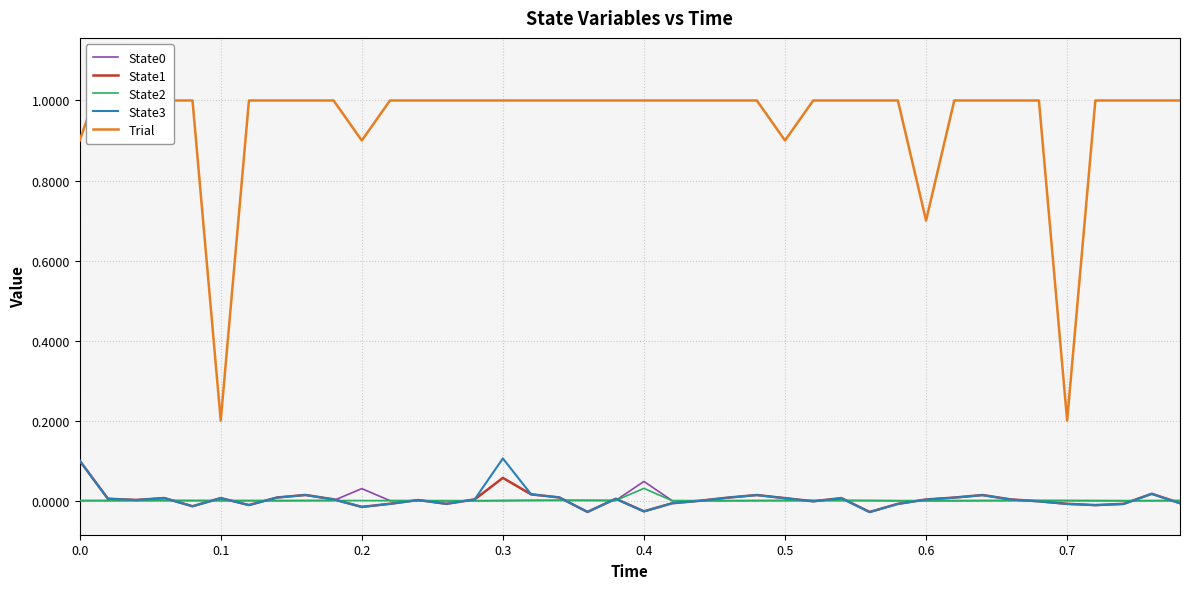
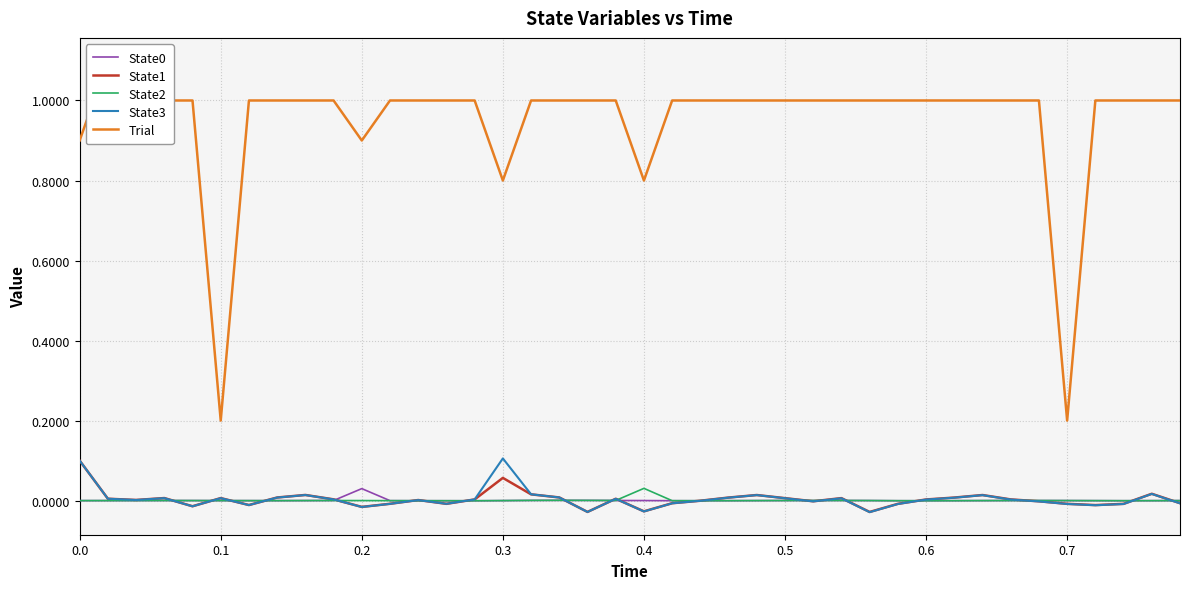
Trial, 0.3: 1.0 -> 0.8
State0, 0.4: 0.05 -> 0.00
Trial, 0.4: 1.0 -> 0.8
Trial, 0.5: 0.9 -> 1.0
Trial, 0.6: 0.7 -> 1.0
